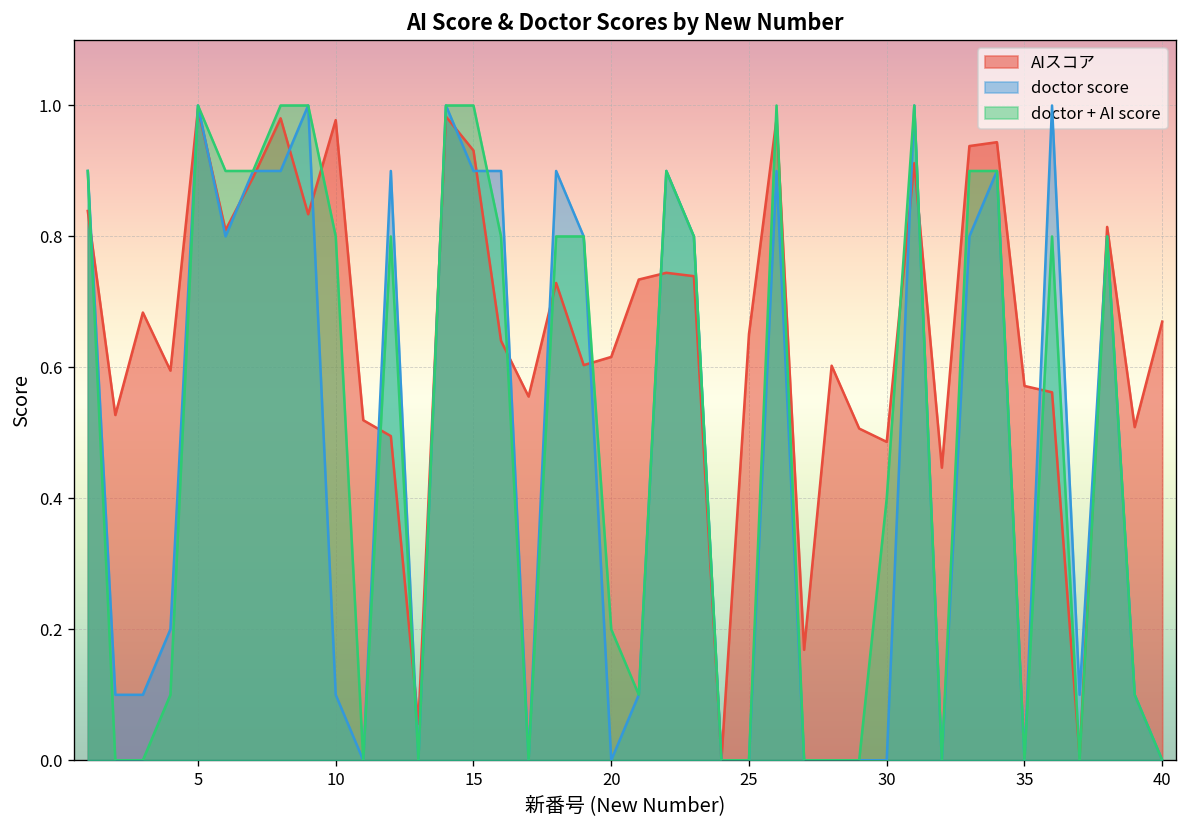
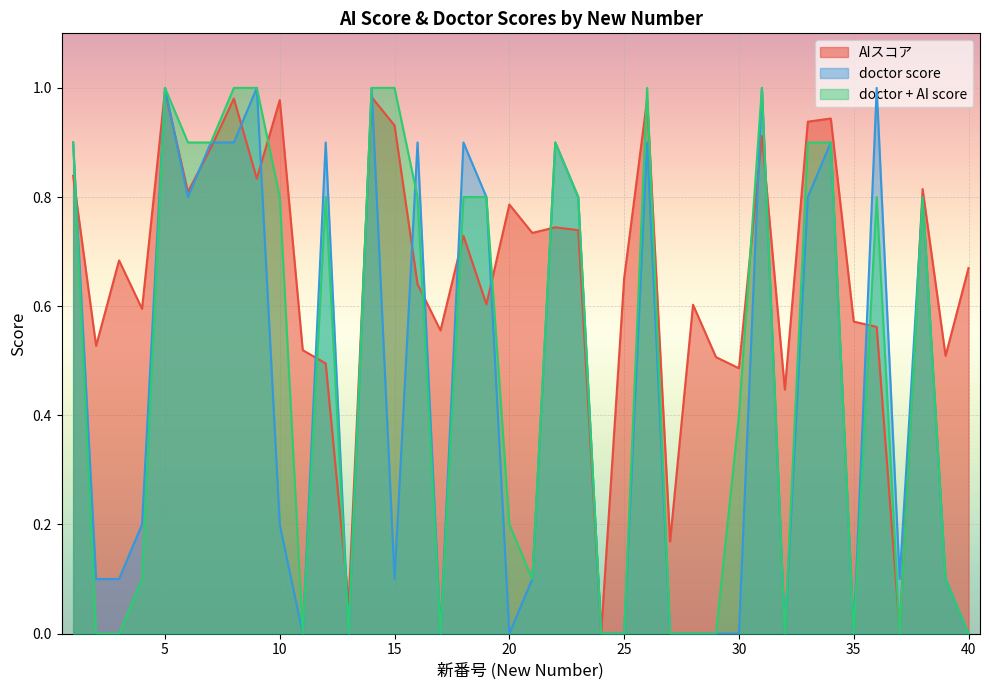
doctor score, 10: 0.1 -> 0.2
doctor score, 15: 0.9 -> 0.1
AIスコア, 20: 0.62 -> 0.79
